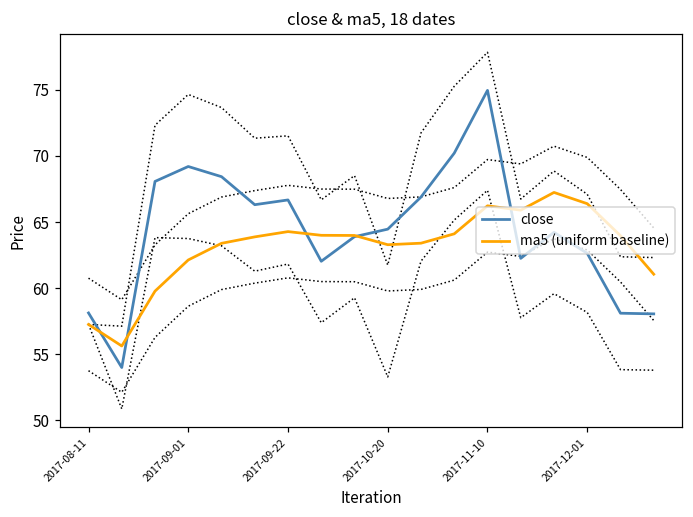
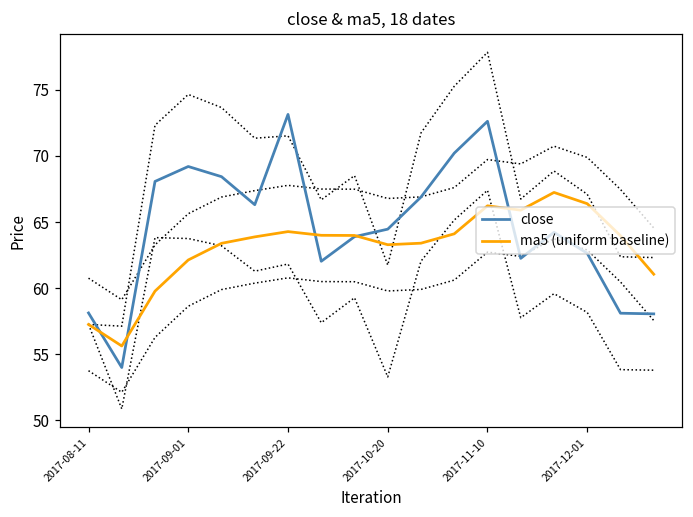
close, 2017-09-22: 66.7 -> 73.1
close, 2017-11-10: 75.0 -> 72.6
